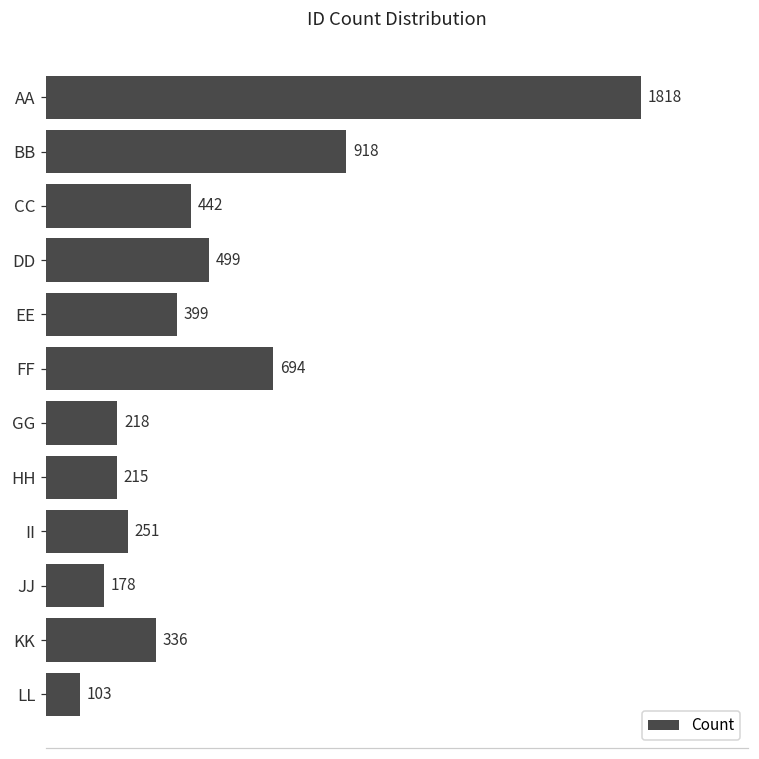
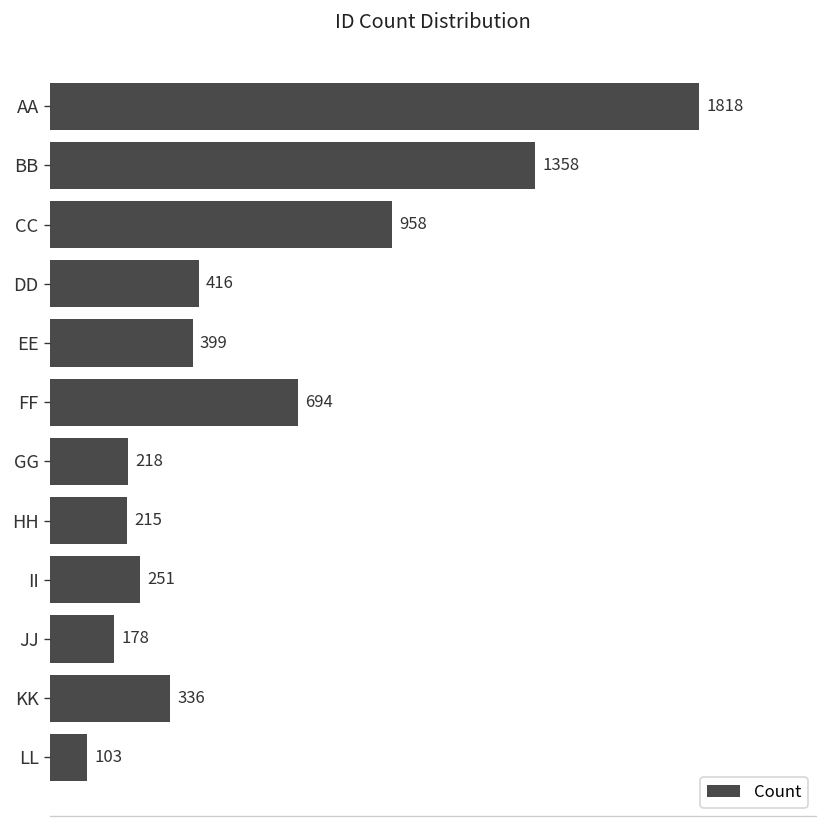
BB: 918 -> 1358
CC: 442 -> 958
DD: 499 -> 416
